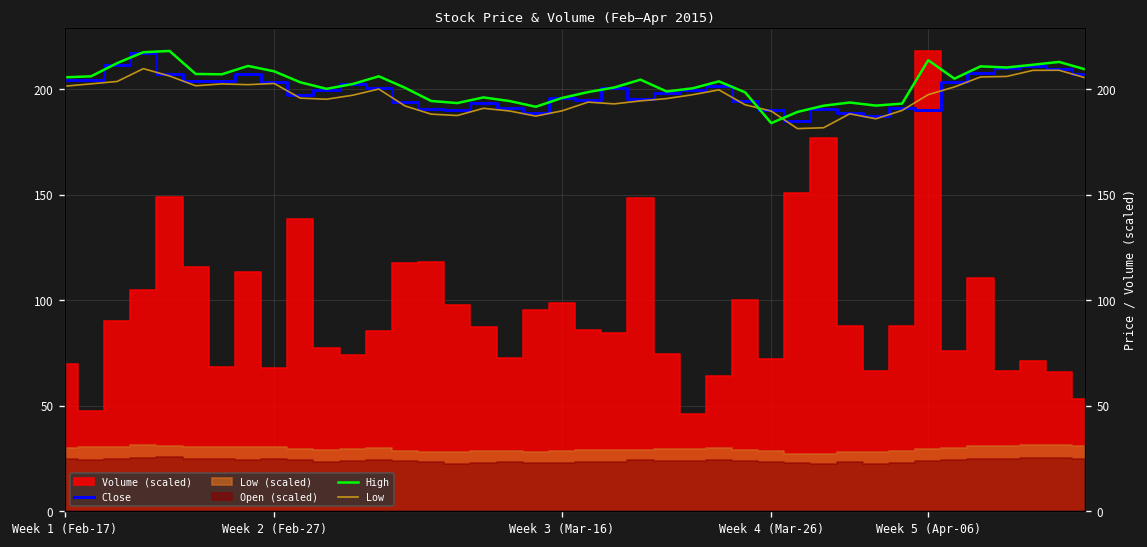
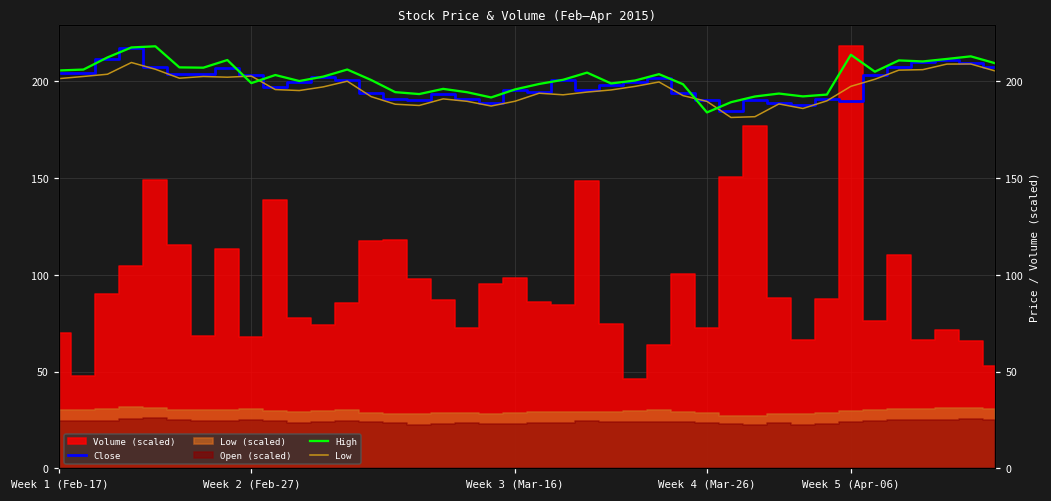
High, Week 2 (Feb-27): 209 -> 199
